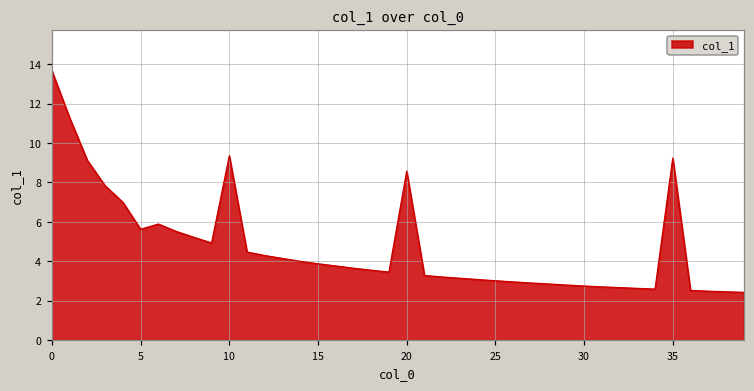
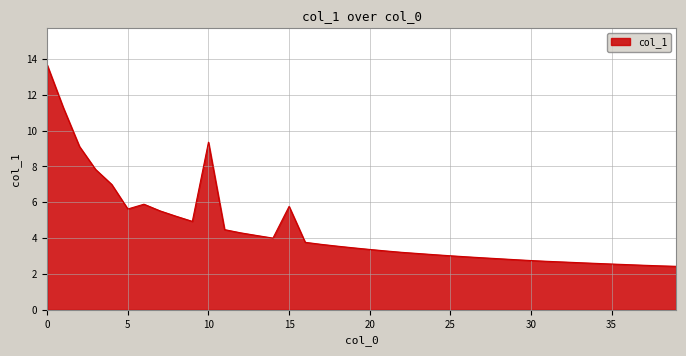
15: 3.9 -> 5.8
20: 8.6 -> 3.4
35: 9.2 -> 2.6
